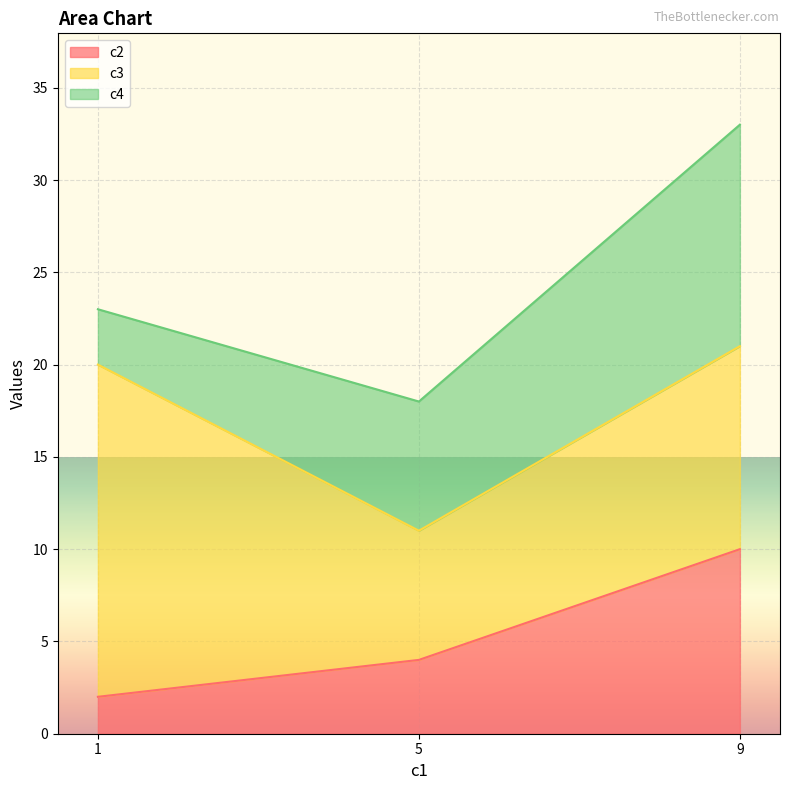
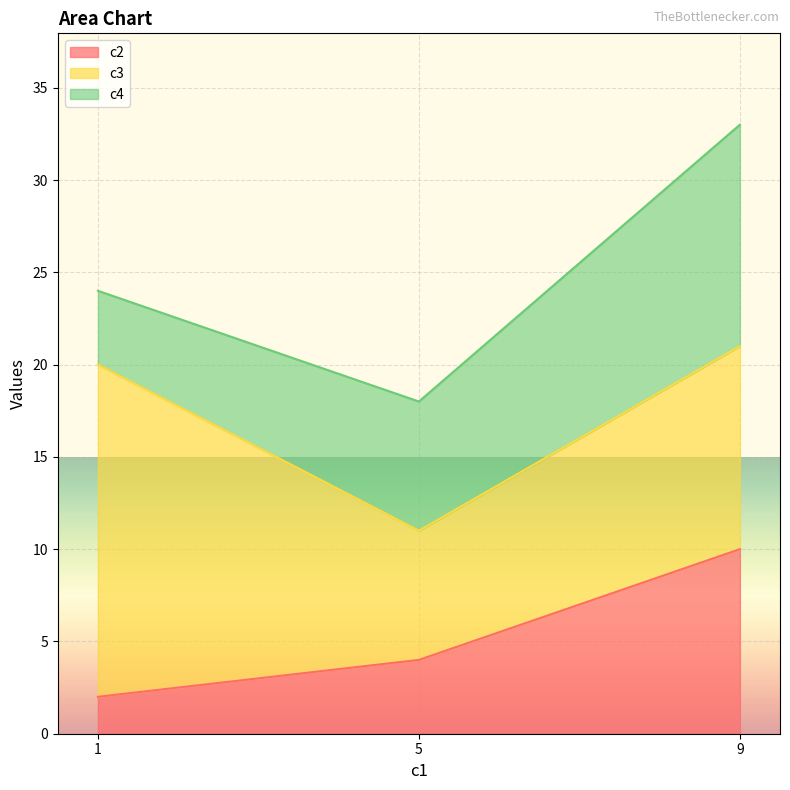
c4, 1: 3 -> 4
